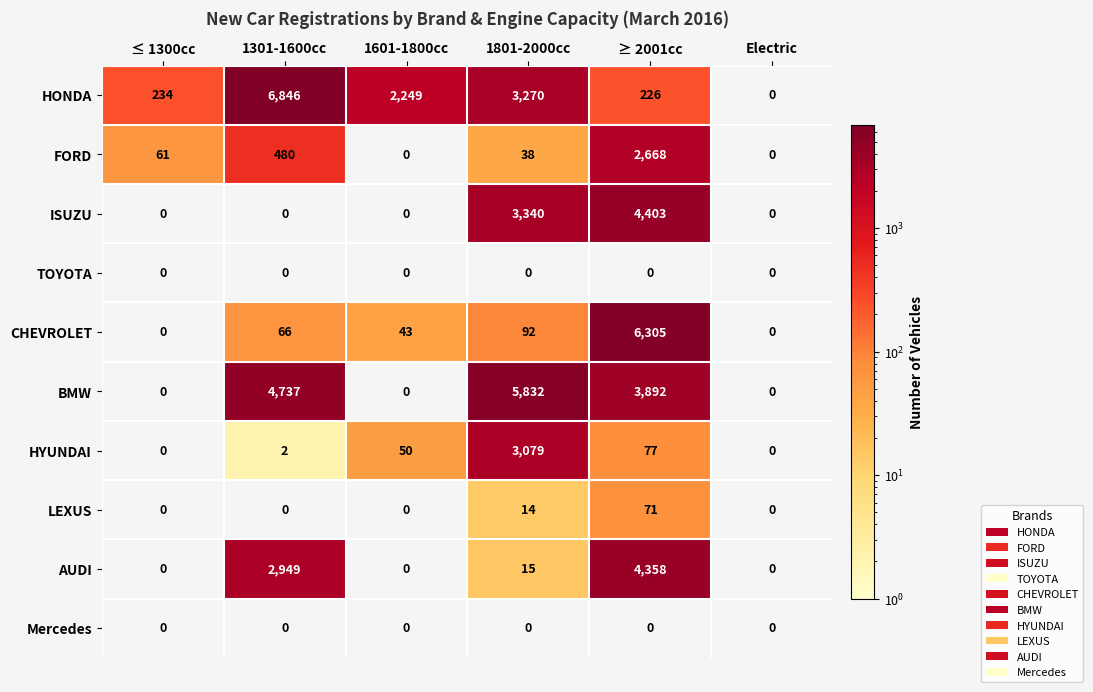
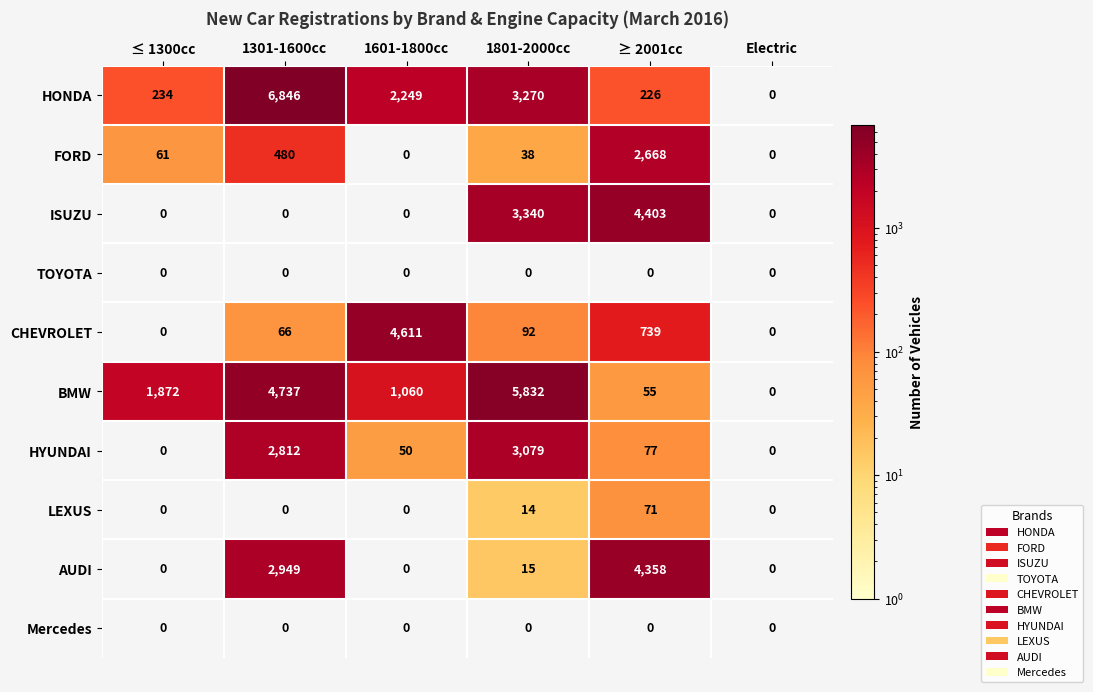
CHEVROLET, 1601-1800cc: 43 -> 4,611
CHEVROLET, ≥ 2001cc: 6,305 -> 739
BMW, ≤ 1300cc: 0 -> 1,872
BMW, 1601-1800cc: 0 -> 1,060
BMW, ≥ 2001cc: 3,892 -> 55
HYUNDAI, 1301-1600cc: 2 -> 2,812
